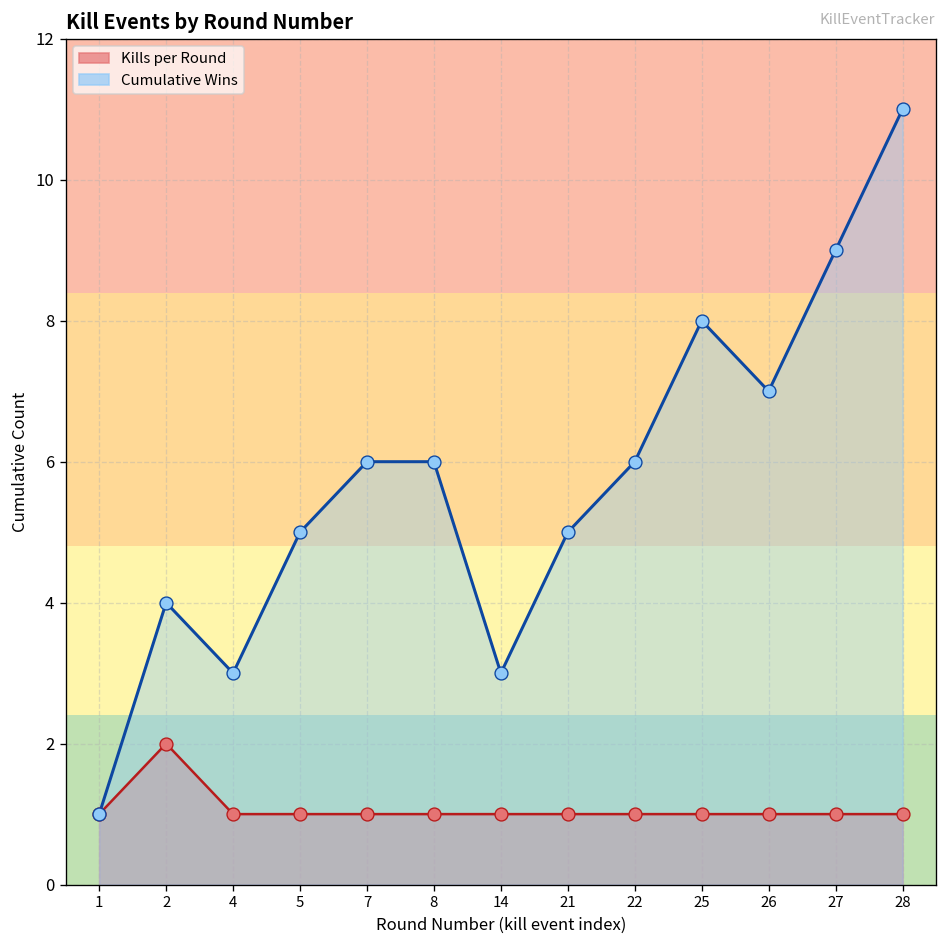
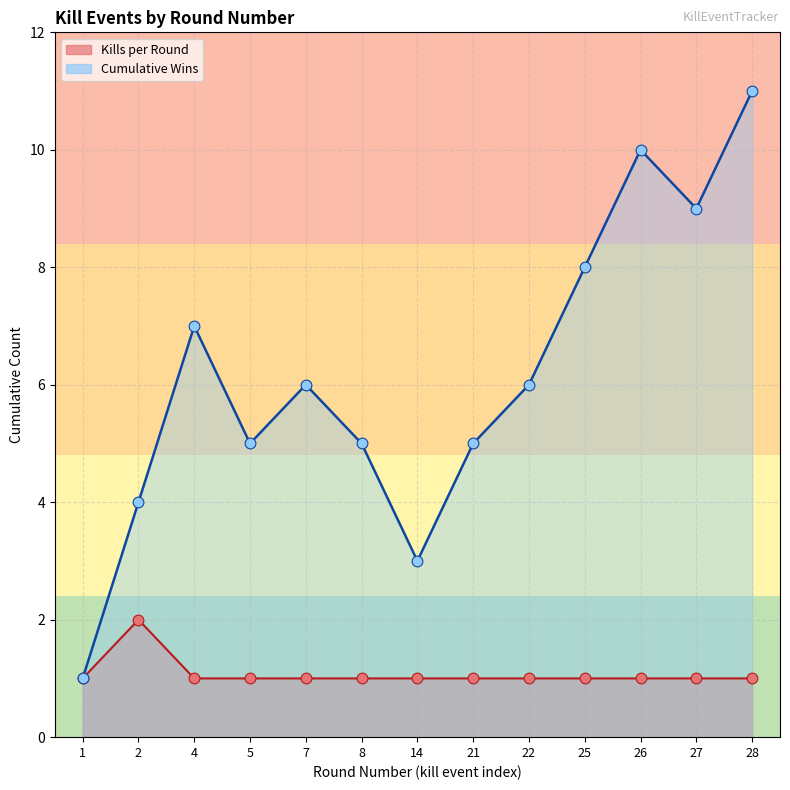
Cumulative Wins, 4: 3 -> 7
Cumulative Wins, 8: 6 -> 5
Cumulative Wins, 26: 7 -> 10
